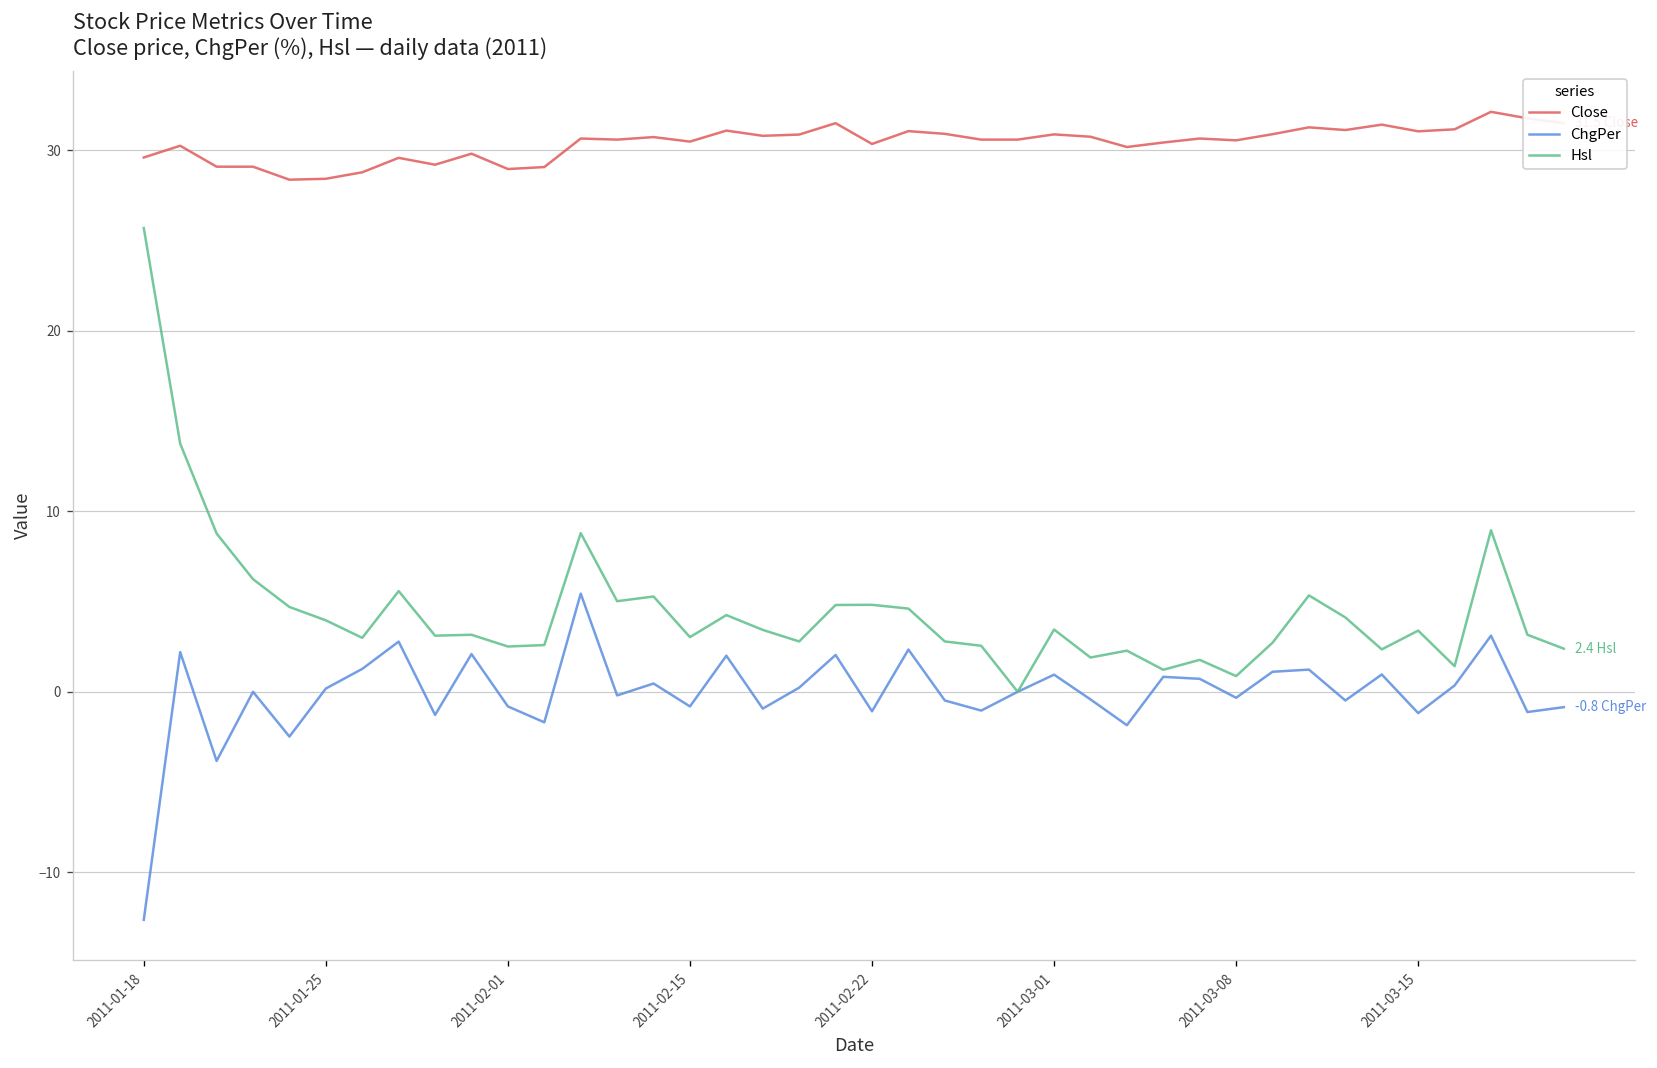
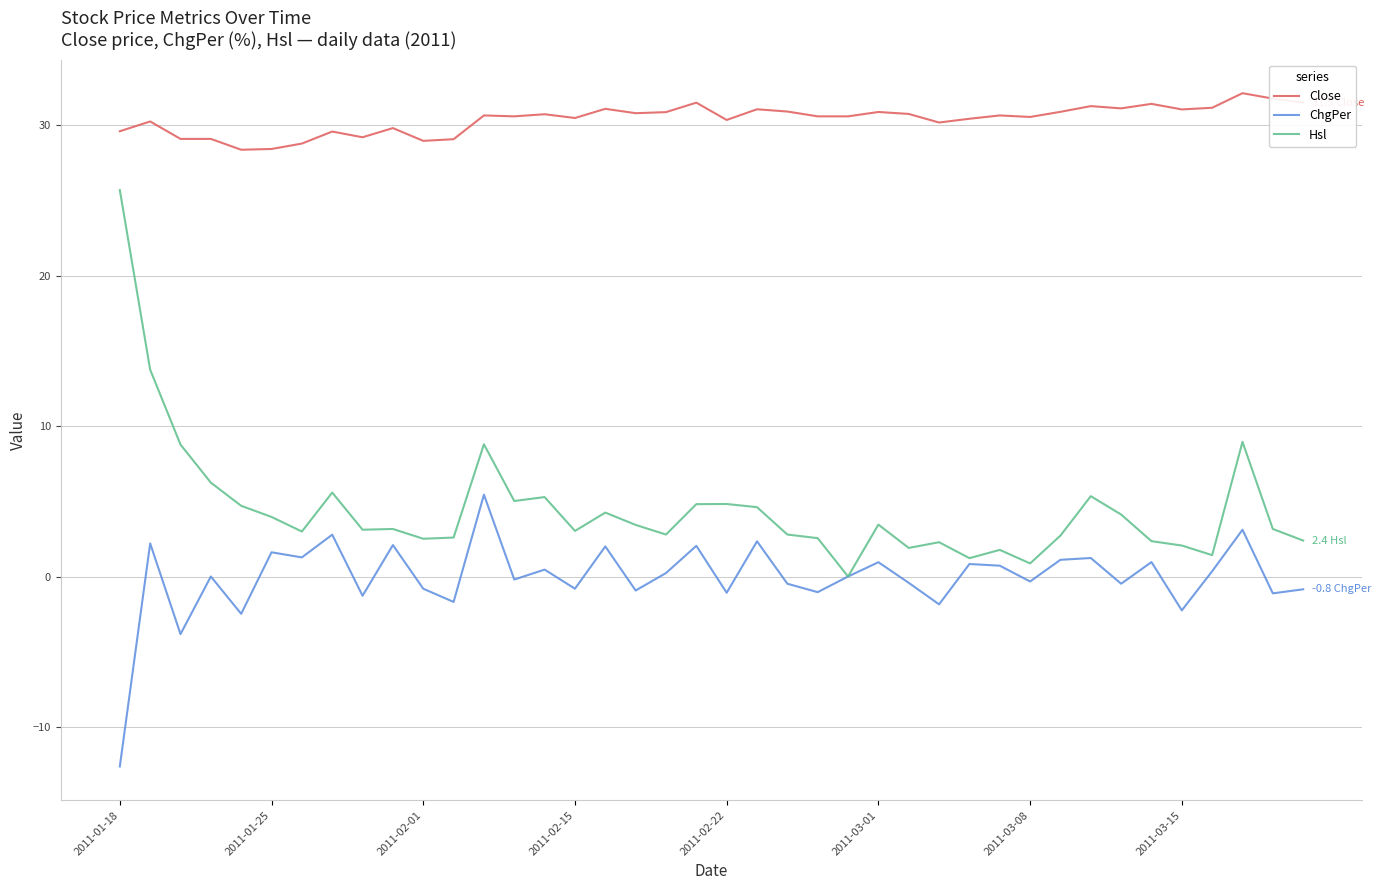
ChgPer, 2011-01-25: 0.2 -> 1.6
ChgPer, 2011-03-15: -1.2 -> -2.3
Hsl, 2011-03-15: 3.4 -> 2.1
